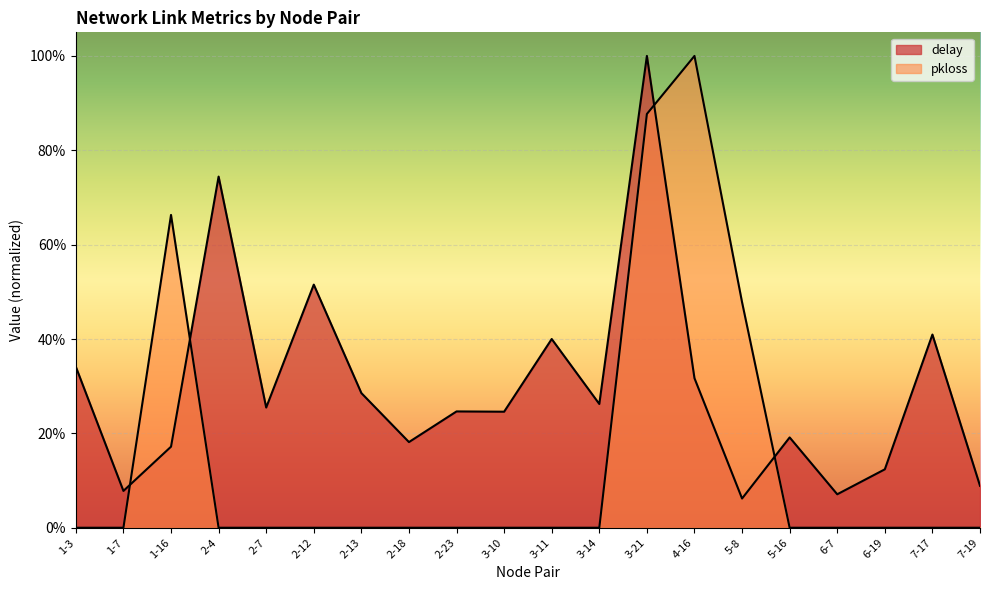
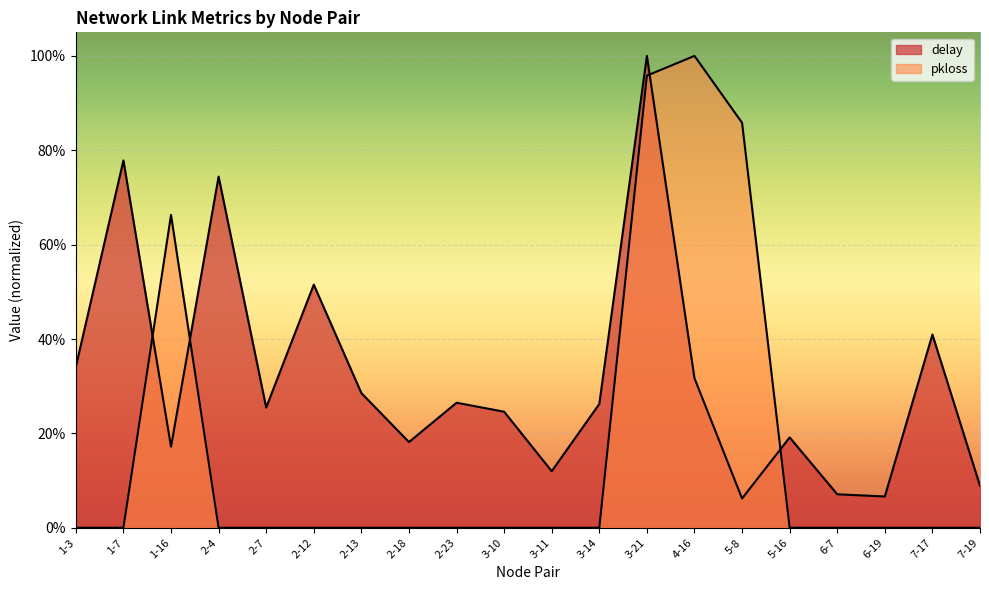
delay, 1-7: 8% -> 78%
delay, 2-23: 25% -> 26%
delay, 3-11: 40% -> 12%
pkloss, 3-21: 88% -> 96%
pkloss, 5-8: 48% -> 86%
delay, 6-19: 12% -> 7%
